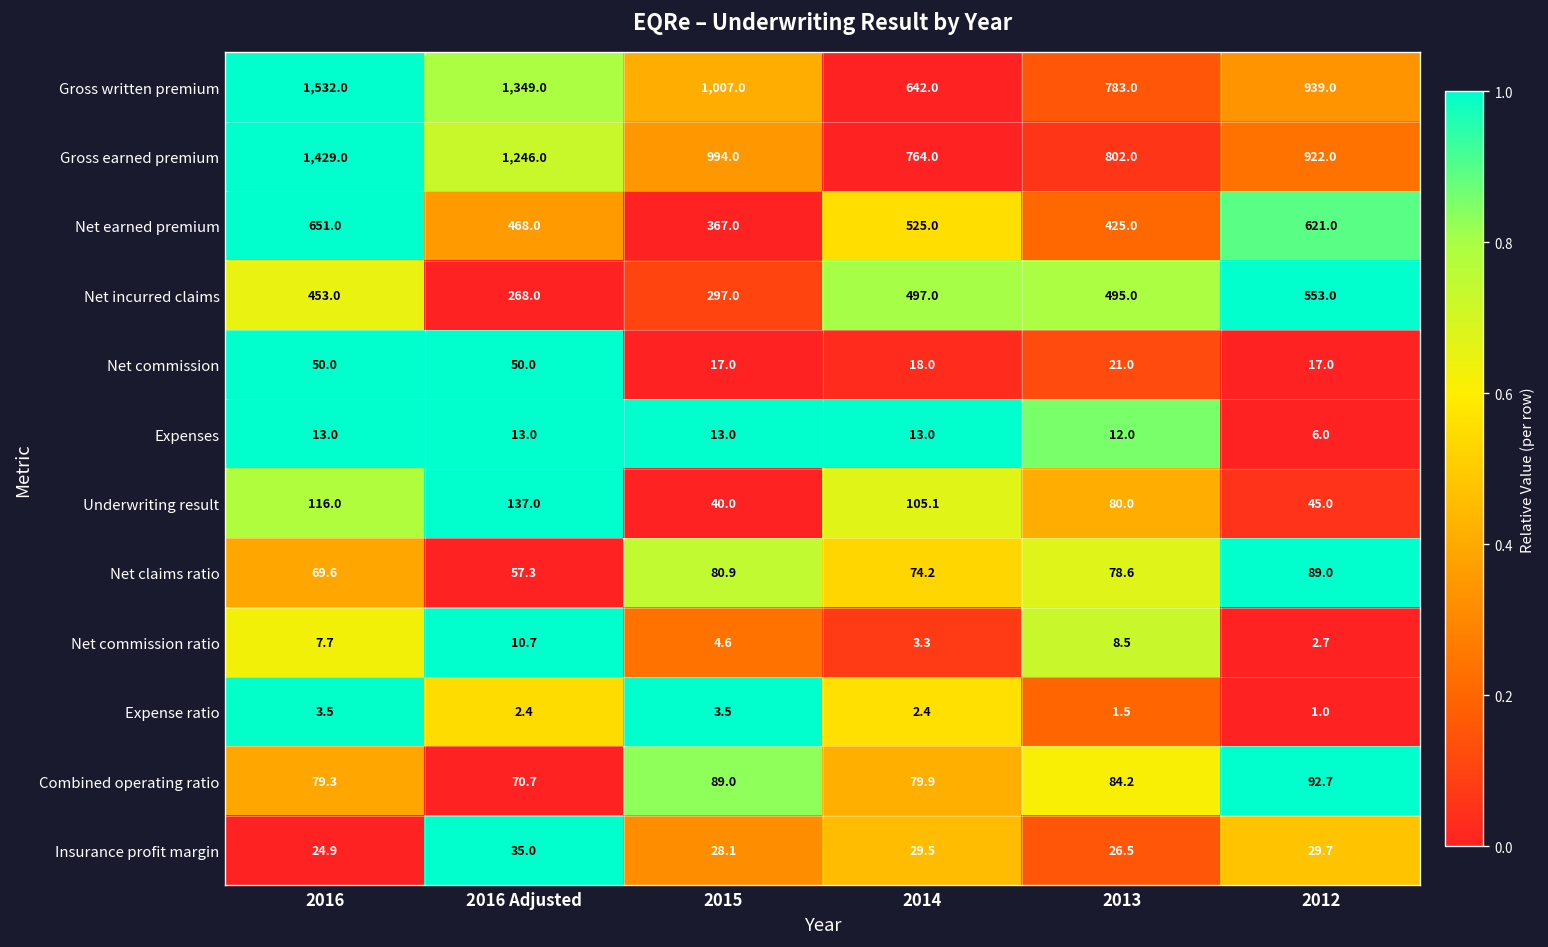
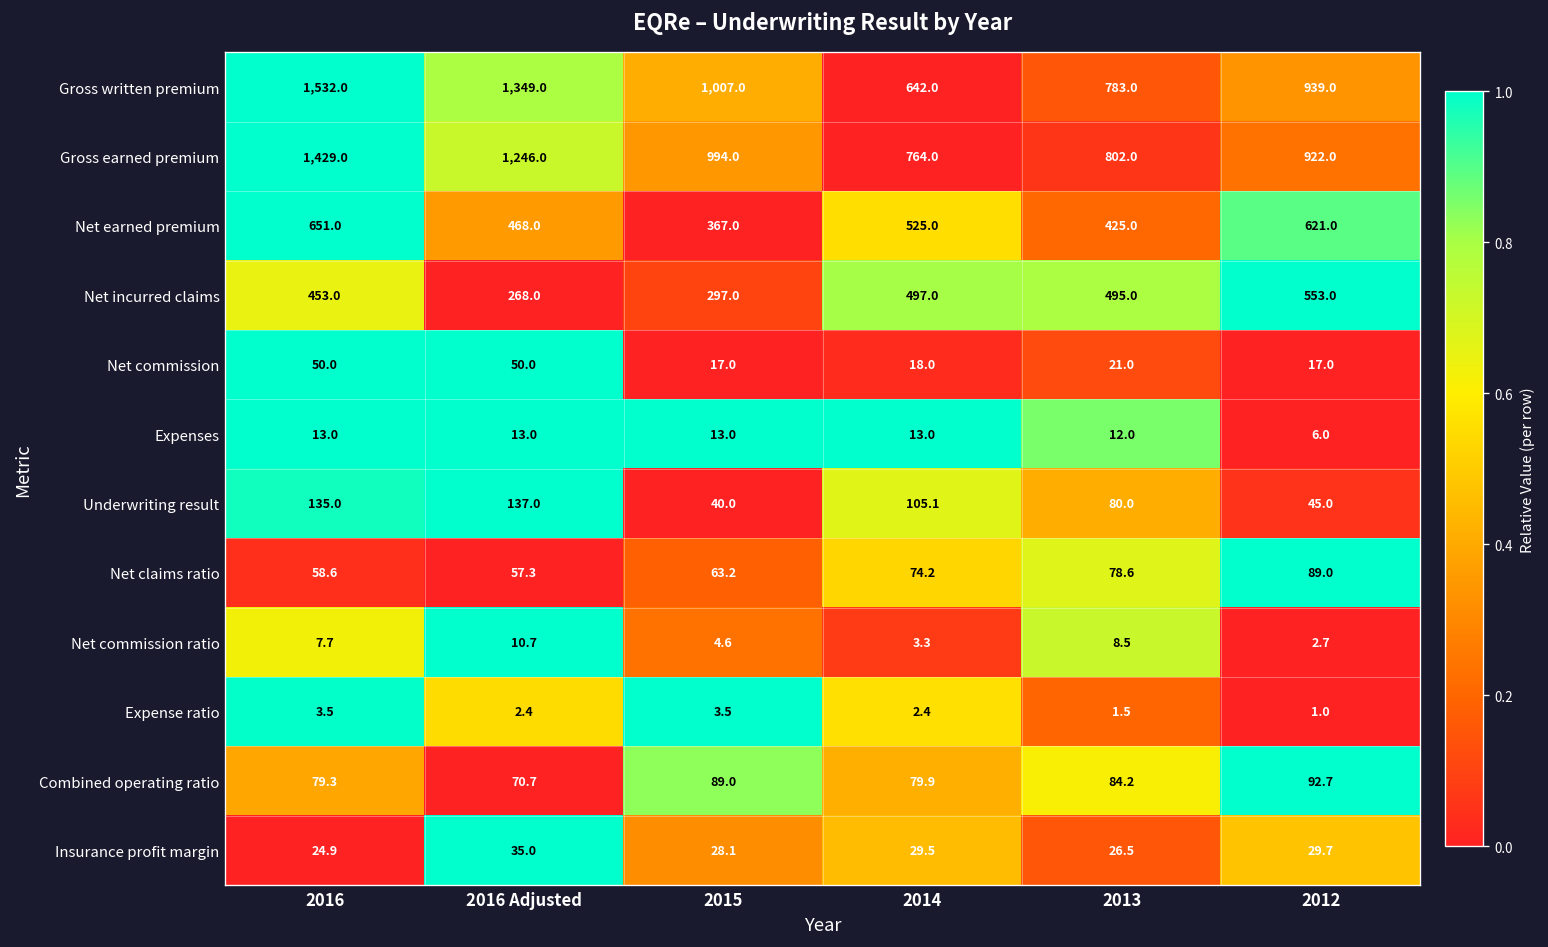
Underwriting result, 2016: 116.0 -> 135.0
Net claims ratio, 2016: 69.6 -> 58.6
Net claims ratio, 2015: 80.9 -> 63.2
